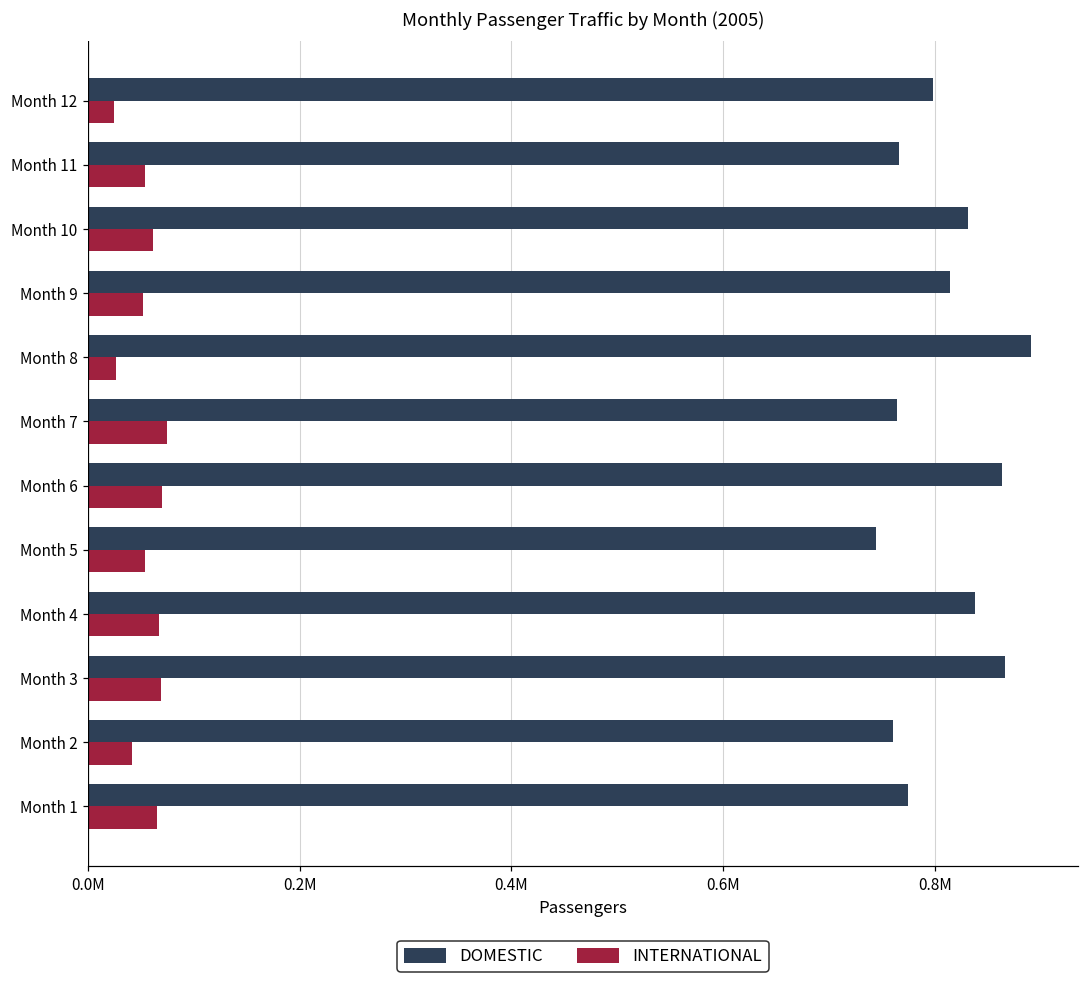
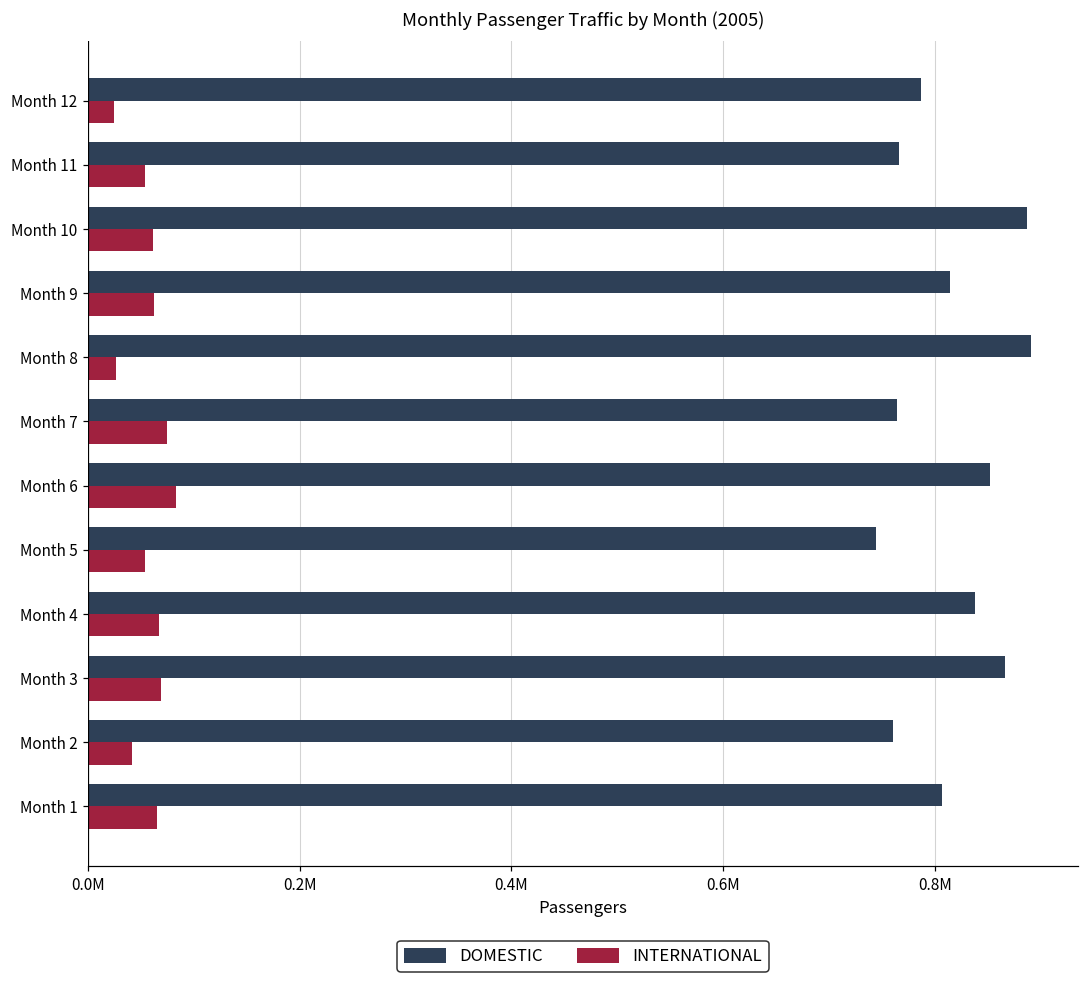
DOMESTIC, Month 12: 800000 -> 790000
DOMESTIC, Month 10: 830000 -> 890000
INTERNATIONAL, Month 9: 50000 -> 60000
DOMESTIC, Month 6: 860000 -> 850000
INTERNATIONAL, Month 6: 70000 -> 80000
DOMESTIC, Month 1: 770000 -> 810000
